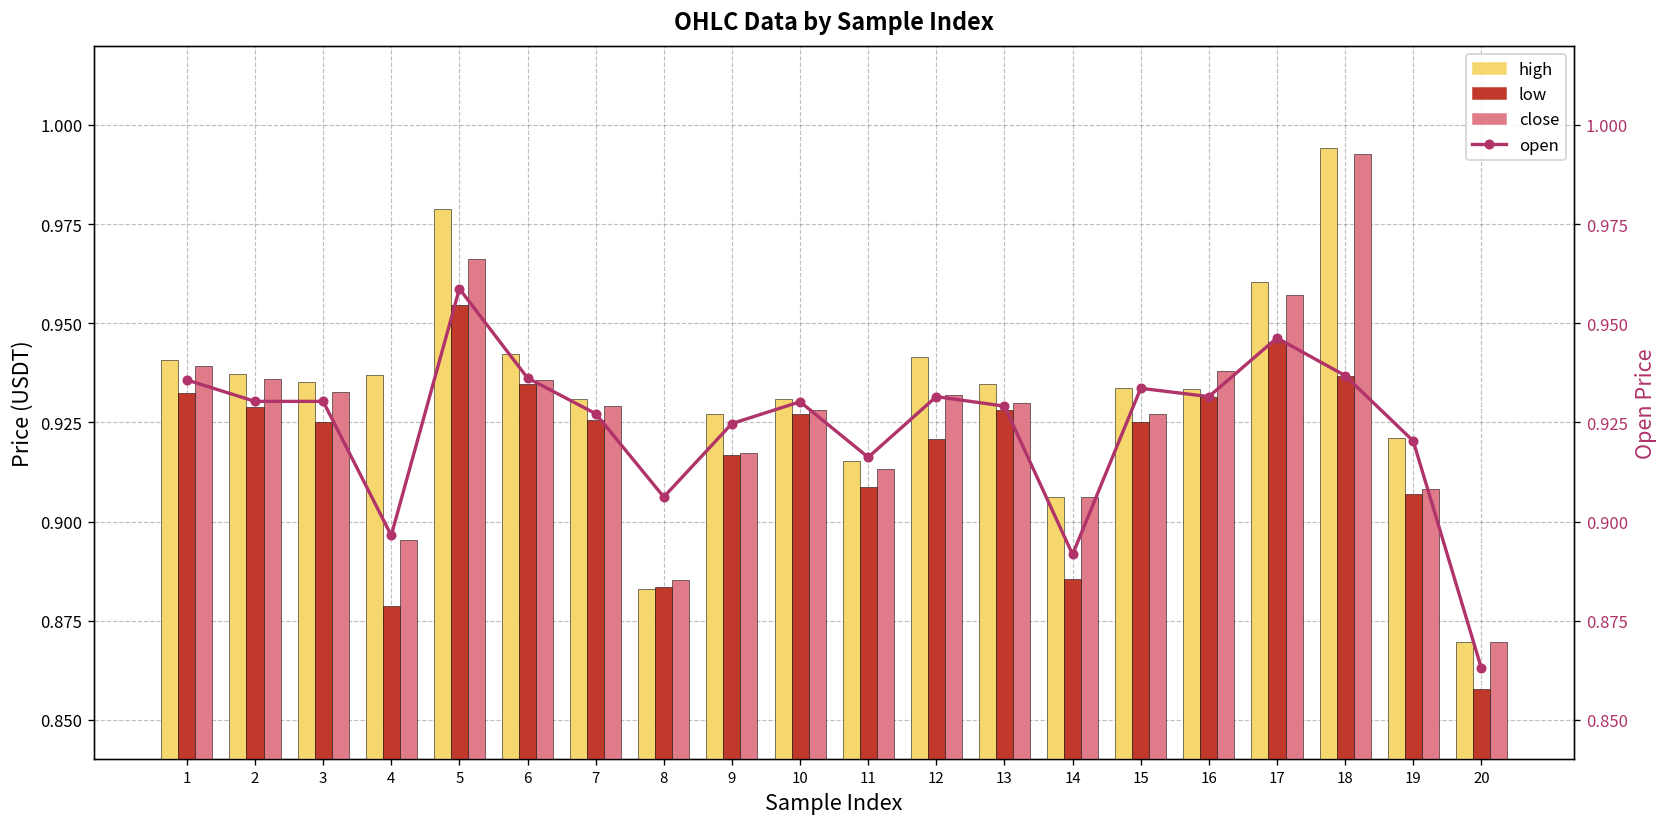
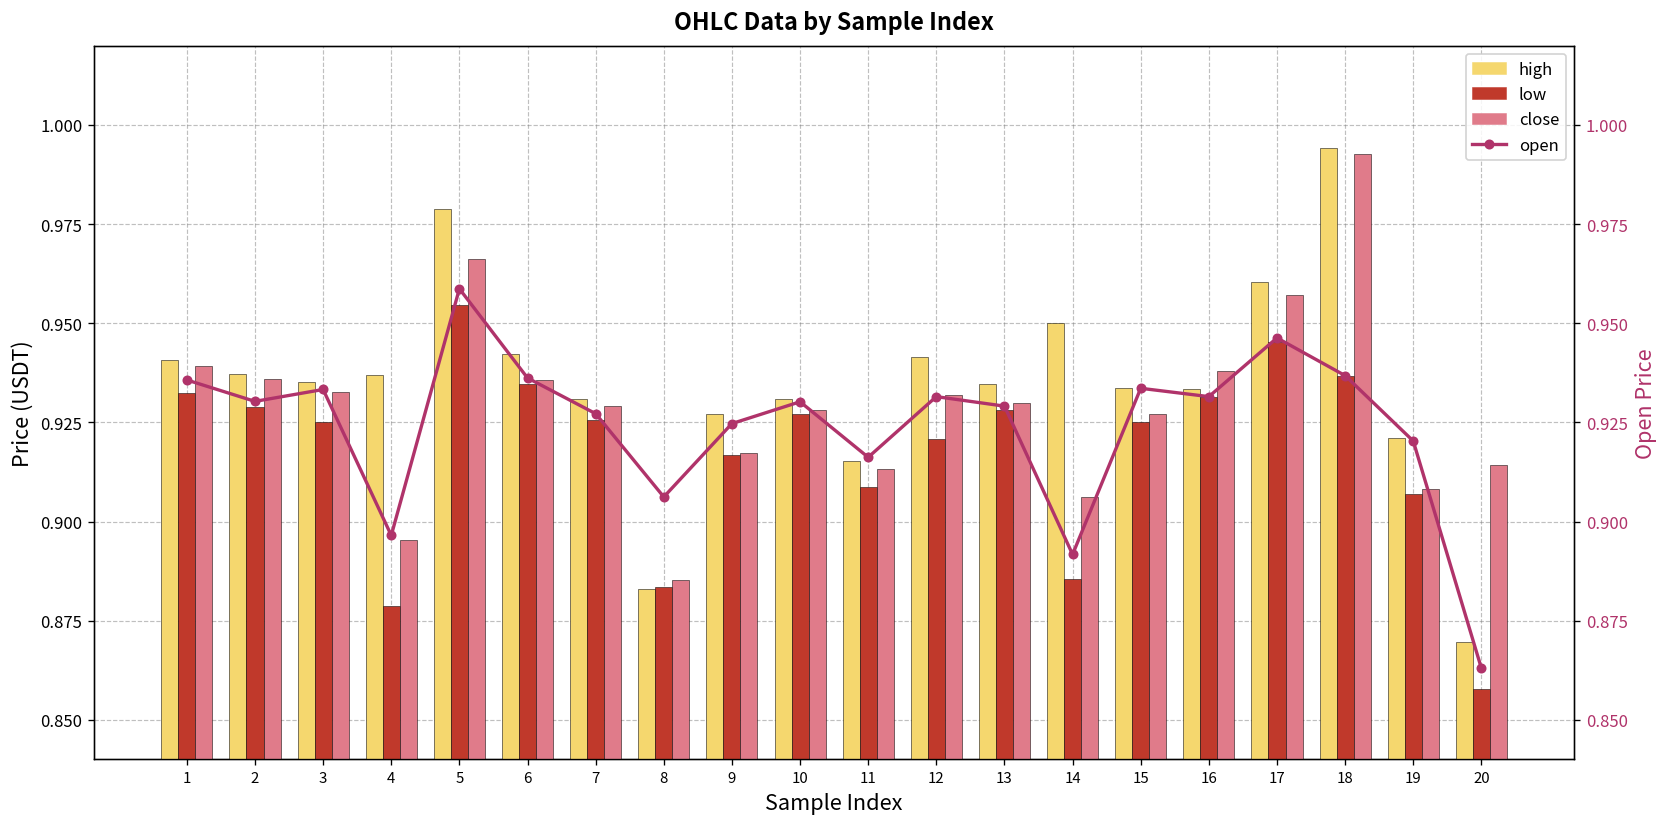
high, 14: 0.906 -> 0.950
close, 20: 0.870 -> 0.914
open, 3: 0.930 -> 0.933
